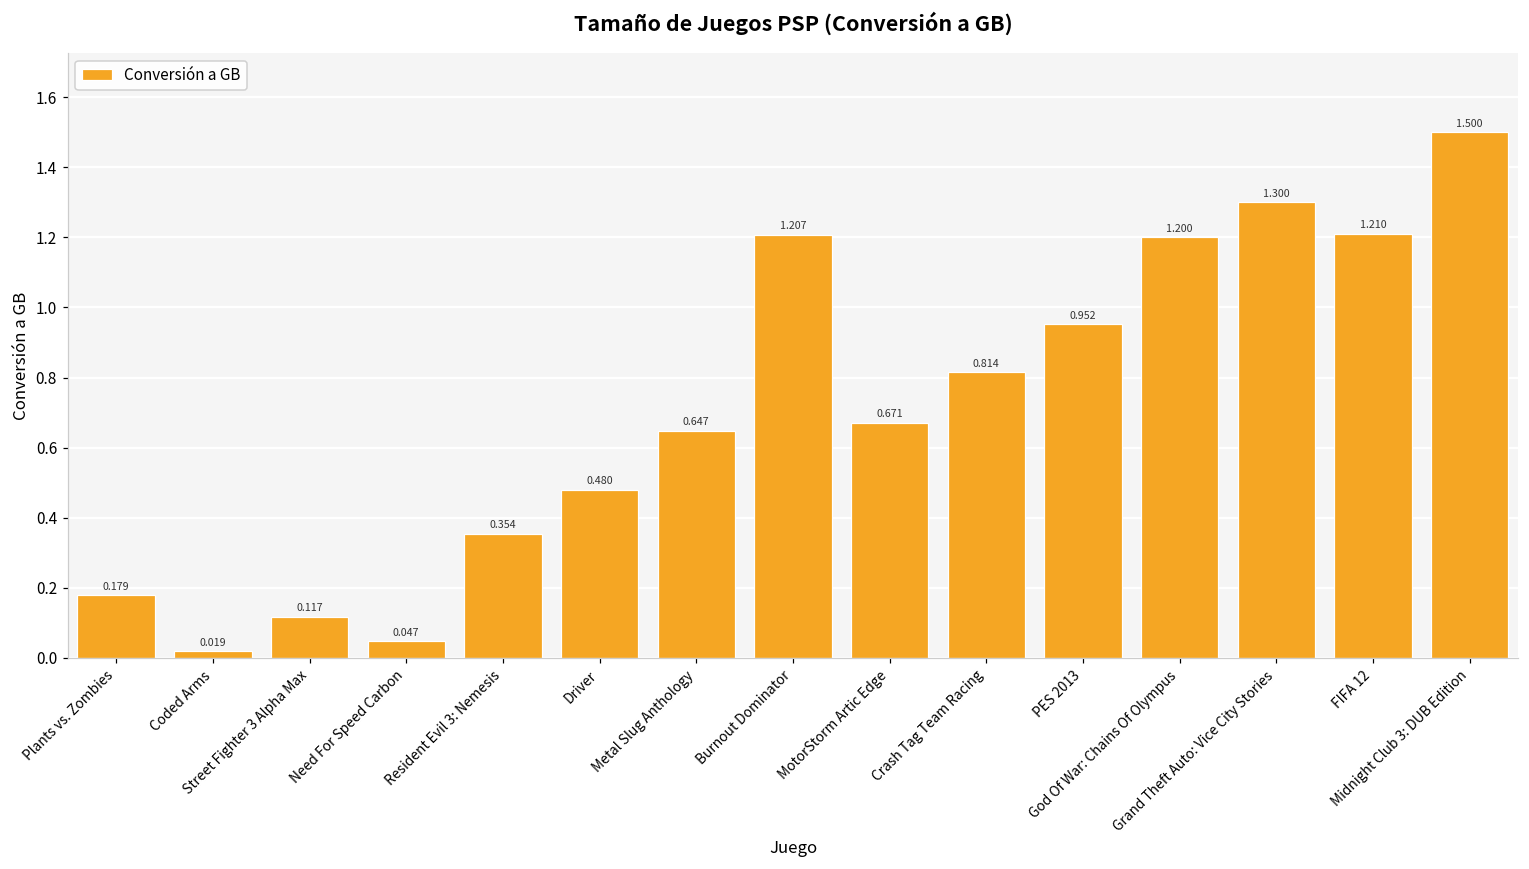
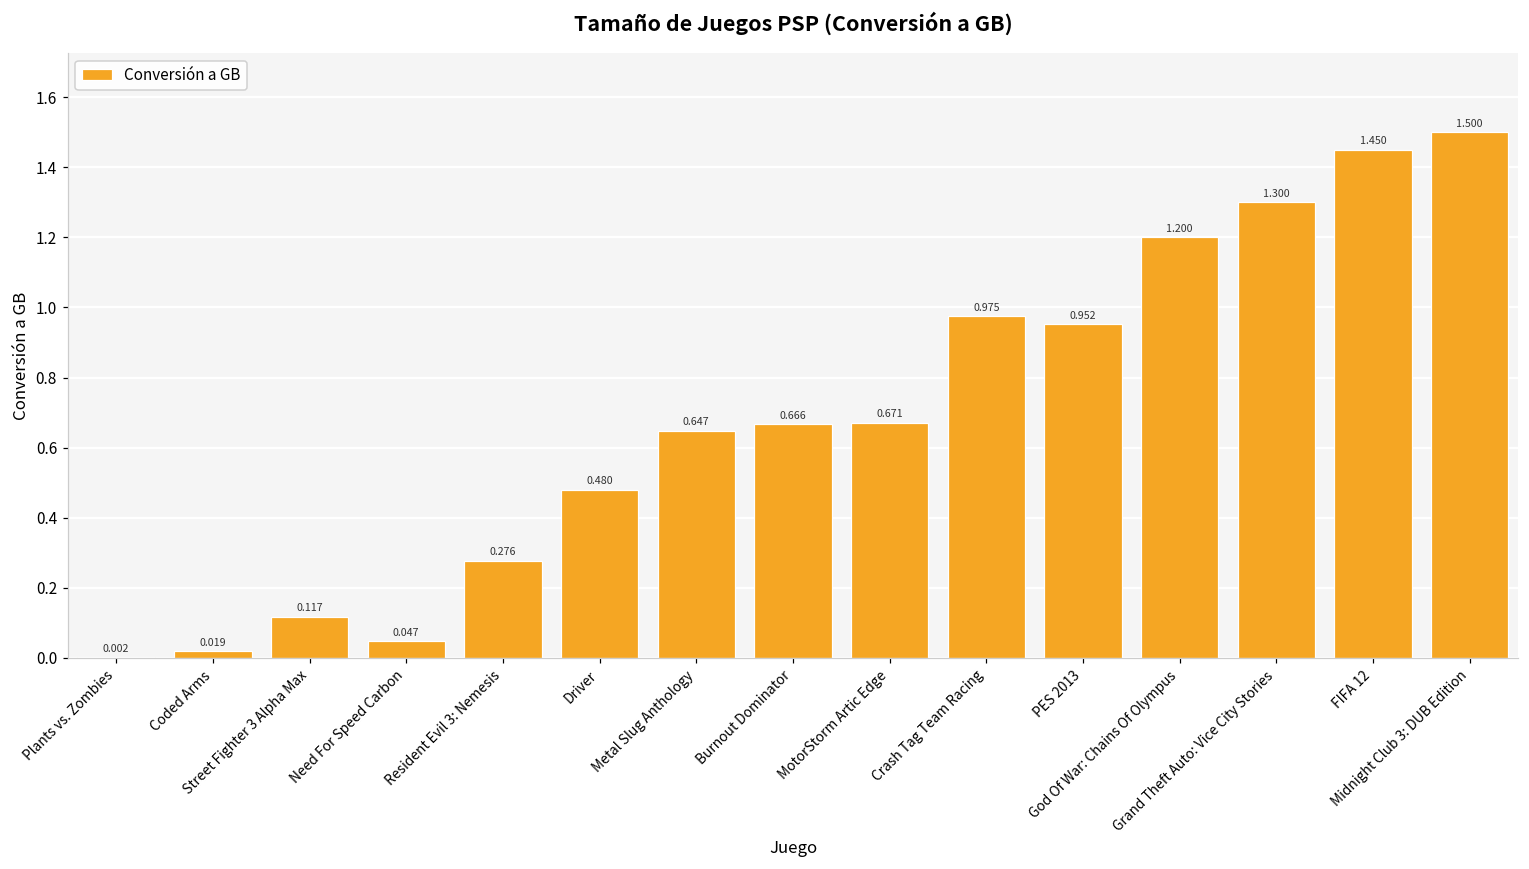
Plants vs. Zombies: 0.179 -> 0.002
Resident Evil 3: Nemesis: 0.354 -> 0.276
Burnout Dominator: 1.207 -> 0.666
Crash Tag Team Racing: 0.814 -> 0.975
FIFA 12: 1.210 -> 1.450
